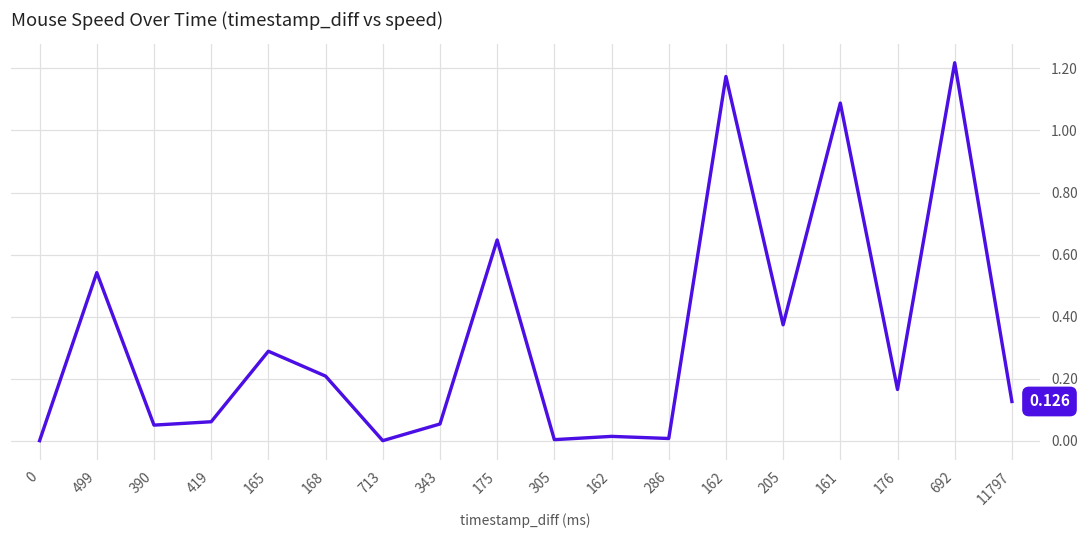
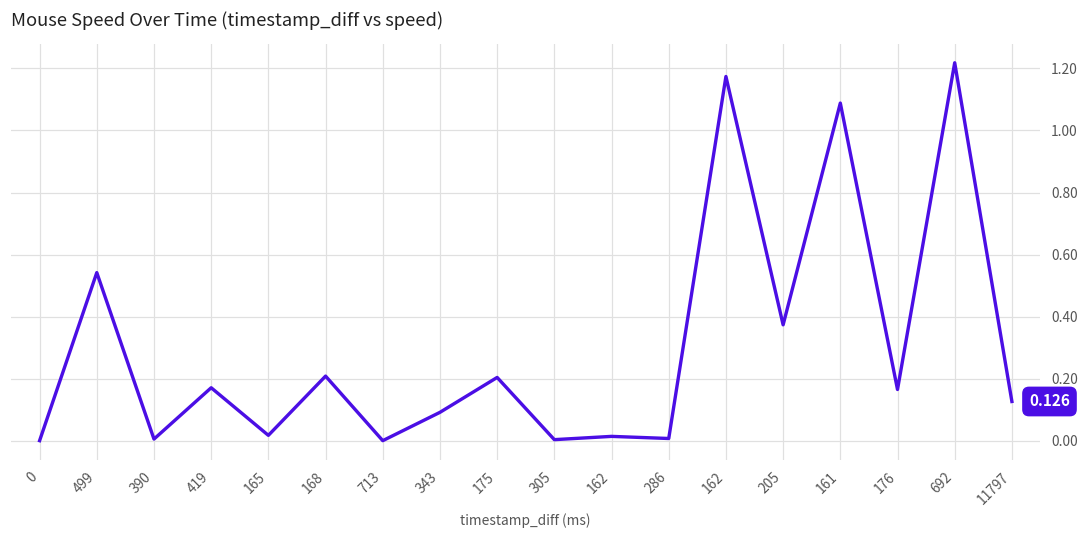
390: 0.05 -> 0.01
419: 0.06 -> 0.17
165: 0.29 -> 0.02
343: 0.05 -> 0.09
175: 0.65 -> 0.20
